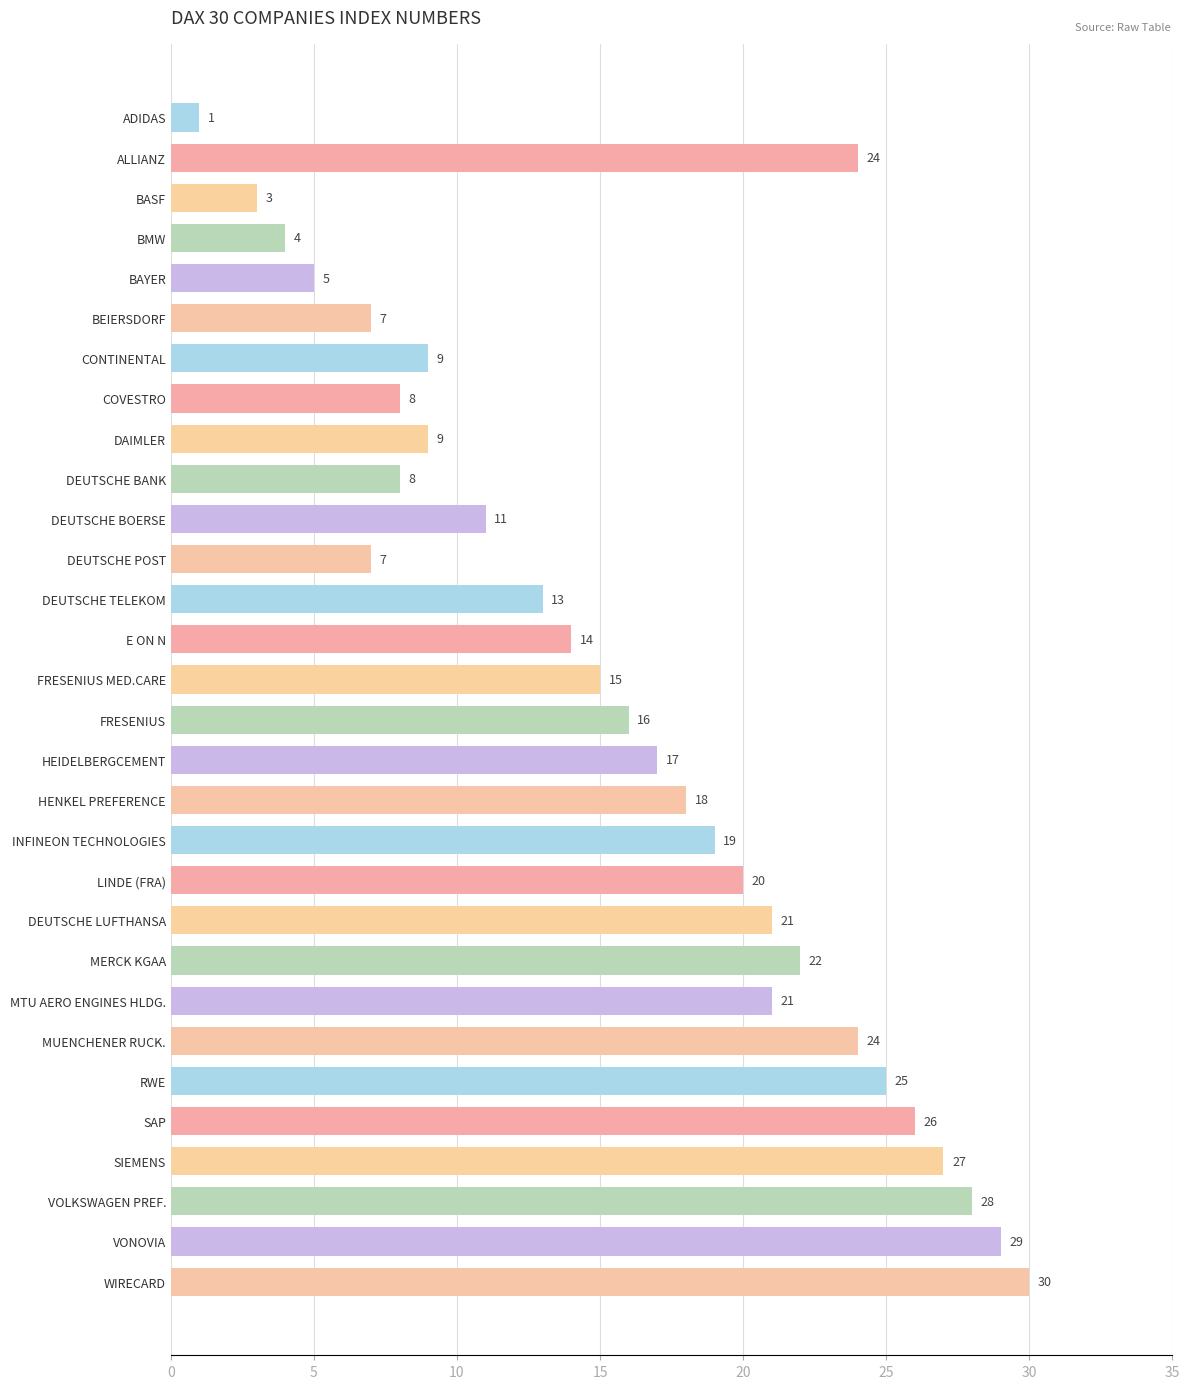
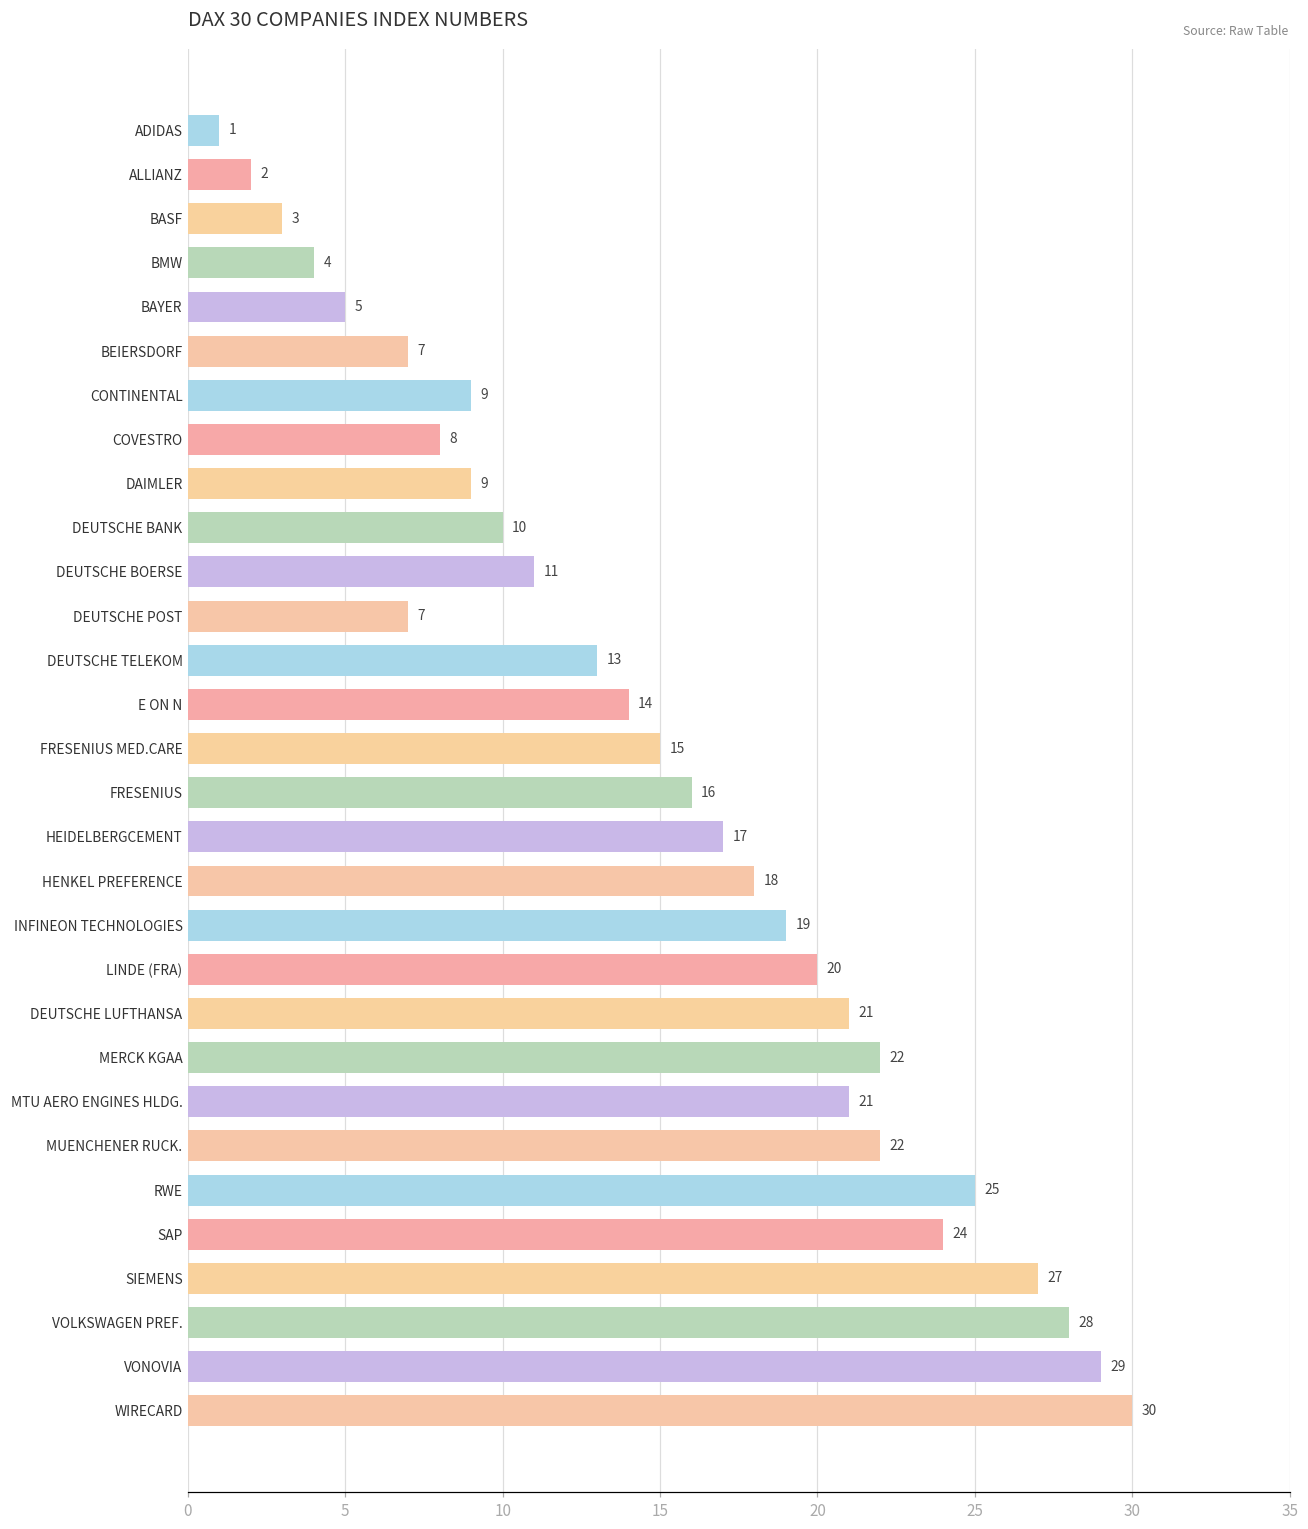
ALLIANZ: 24 -> 2
DEUTSCHE BANK: 8 -> 10
MUENCHENER RUCK.: 24 -> 22
SAP: 26 -> 24
